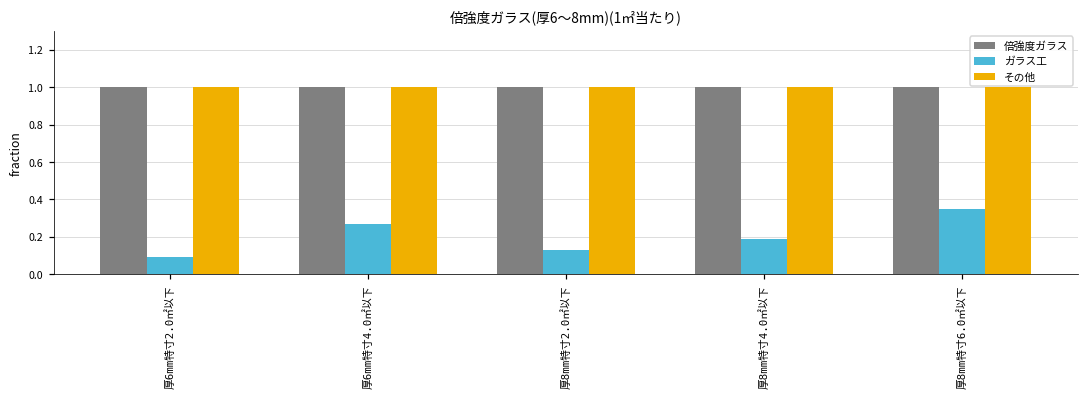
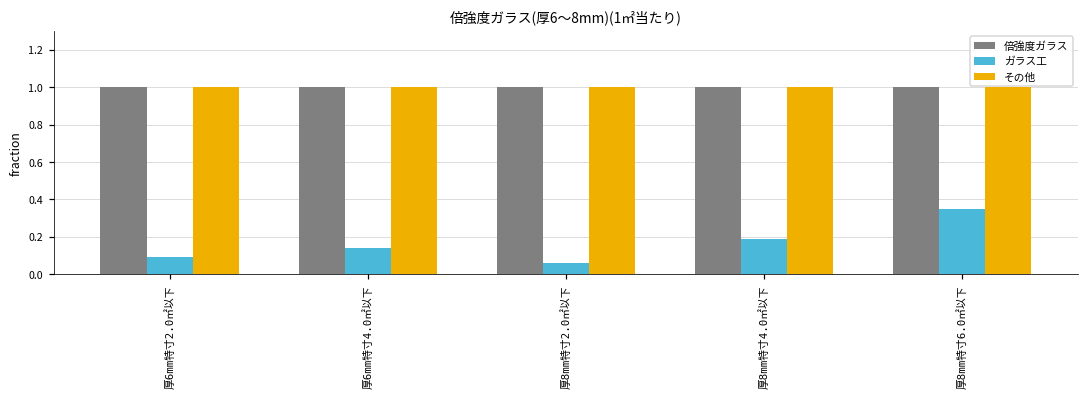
ガラス工, 厚6mm特寸4.0㎡以下: 0.27 -> 0.14
ガラス工, 厚8mm特寸2.0㎡以下: 0.13 -> 0.06
